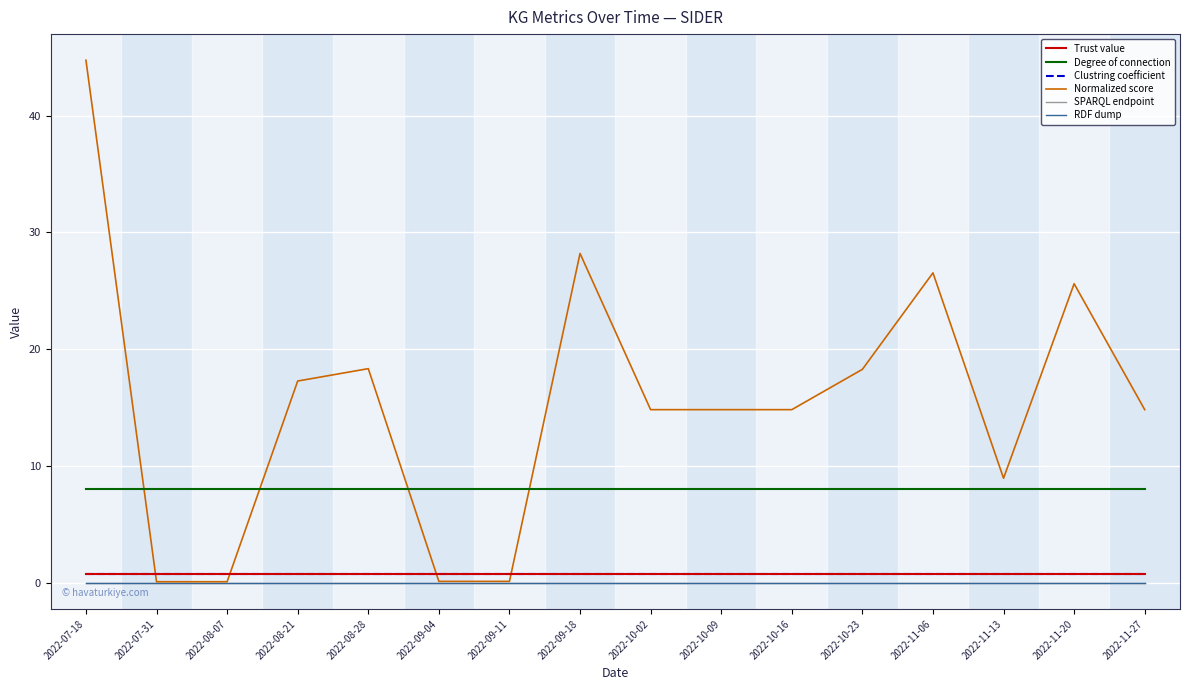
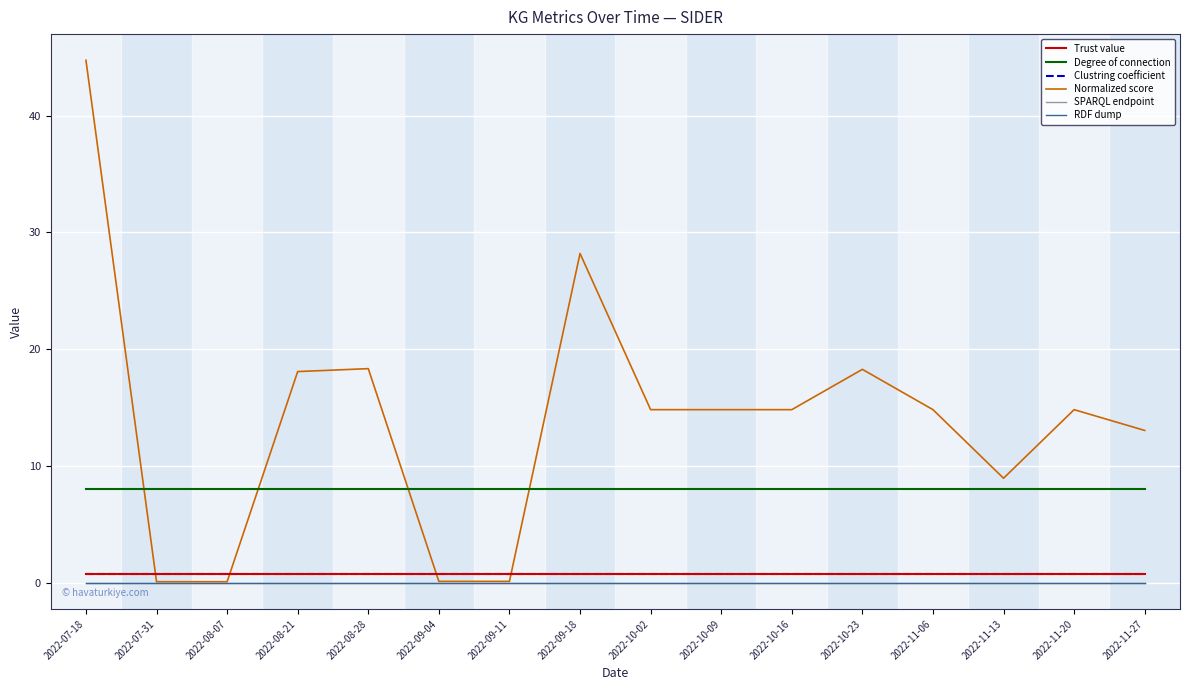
Normalized score, 2022-08-21: 17.3 -> 18.1
Normalized score, 2022-11-06: 26.5 -> 14.8
Normalized score, 2022-11-20: 25.6 -> 14.8
Normalized score, 2022-11-27: 14.8 -> 13.1
